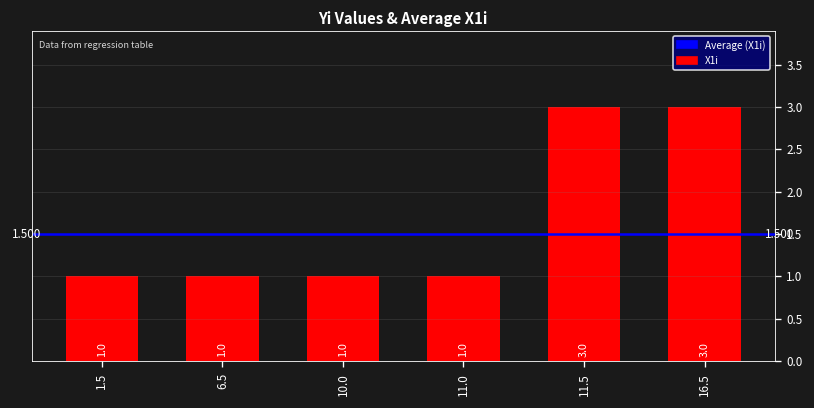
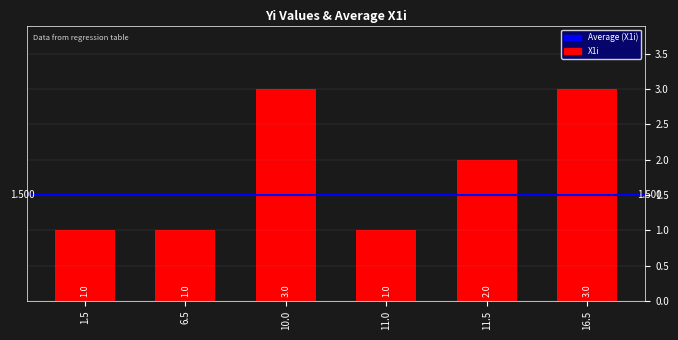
10.0: 1.0 -> 3.0
11.5: 3.0 -> 2.0
